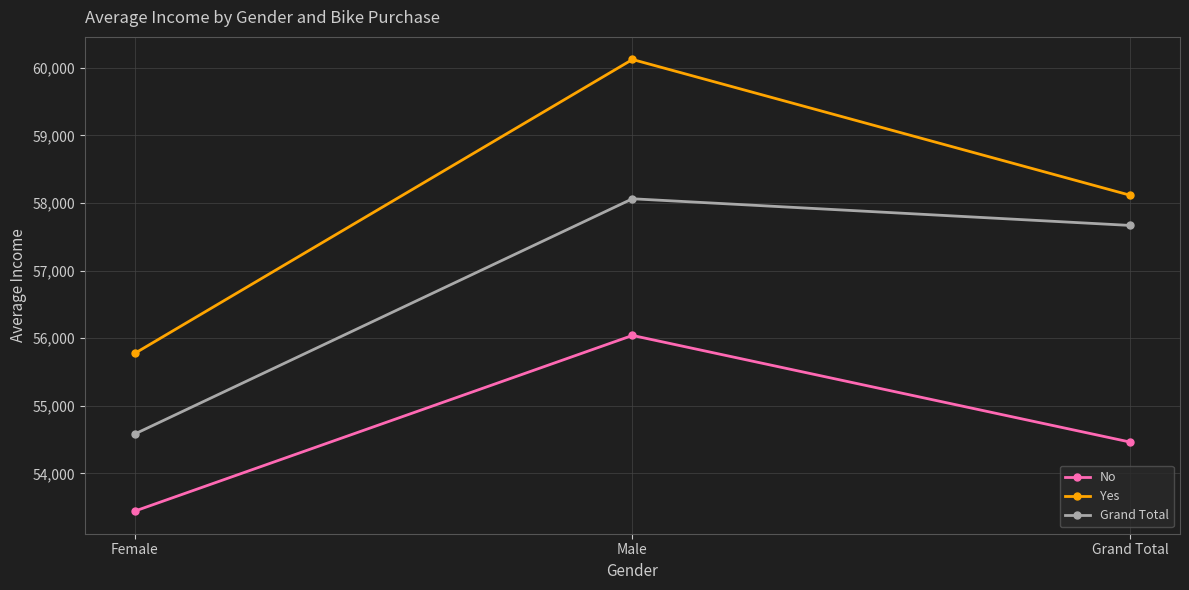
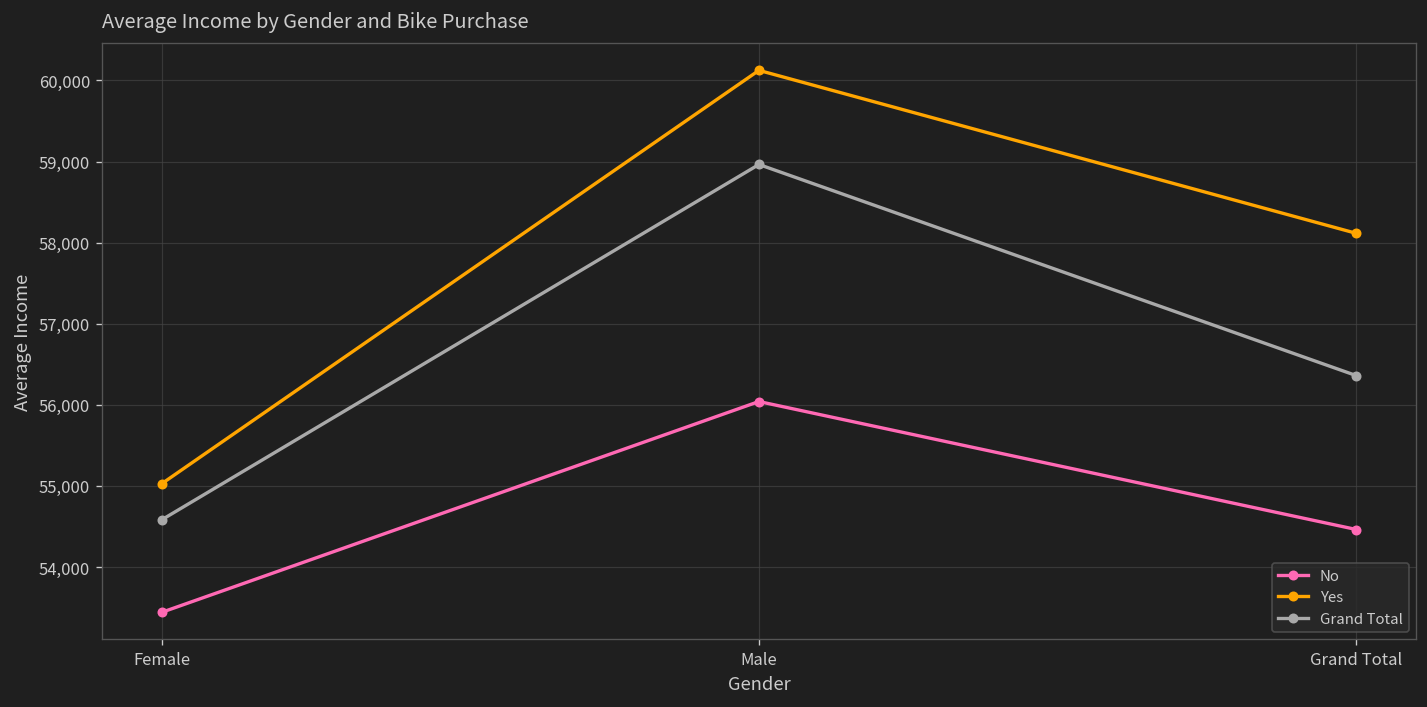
Yes, Female: 55,800 -> 55,000
Grand Total, Male: 58,100 -> 59,000
Grand Total, Grand Total: 57,700 -> 56,400
